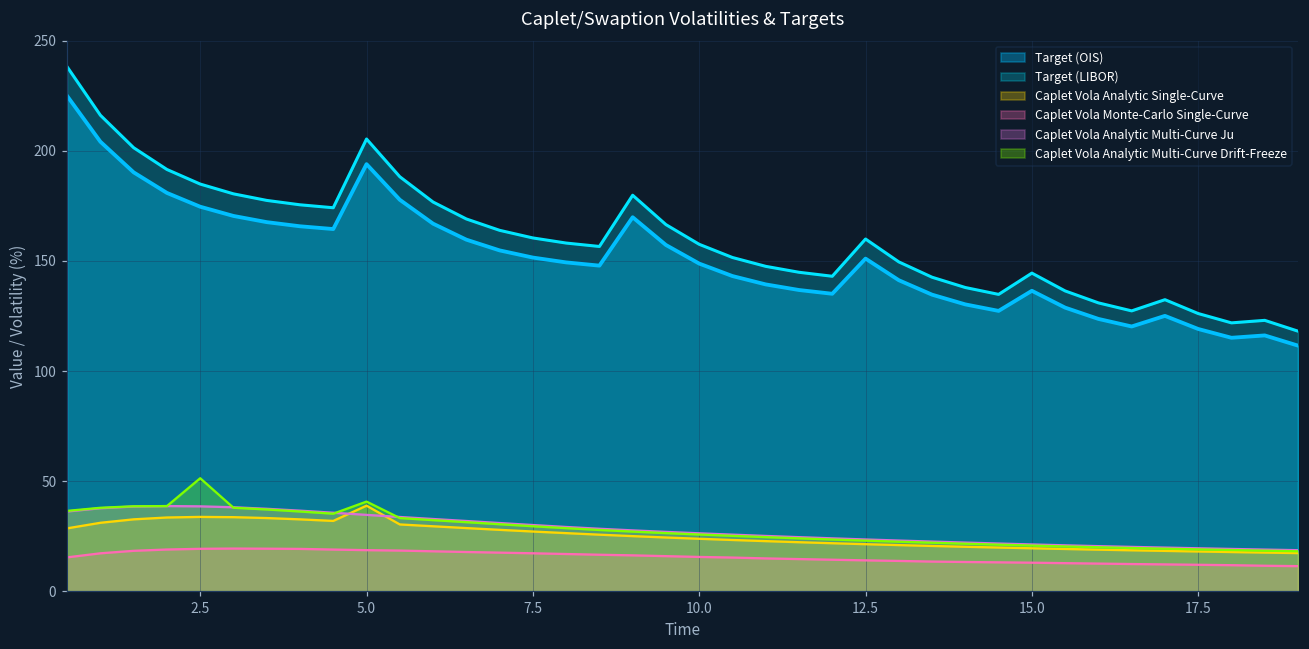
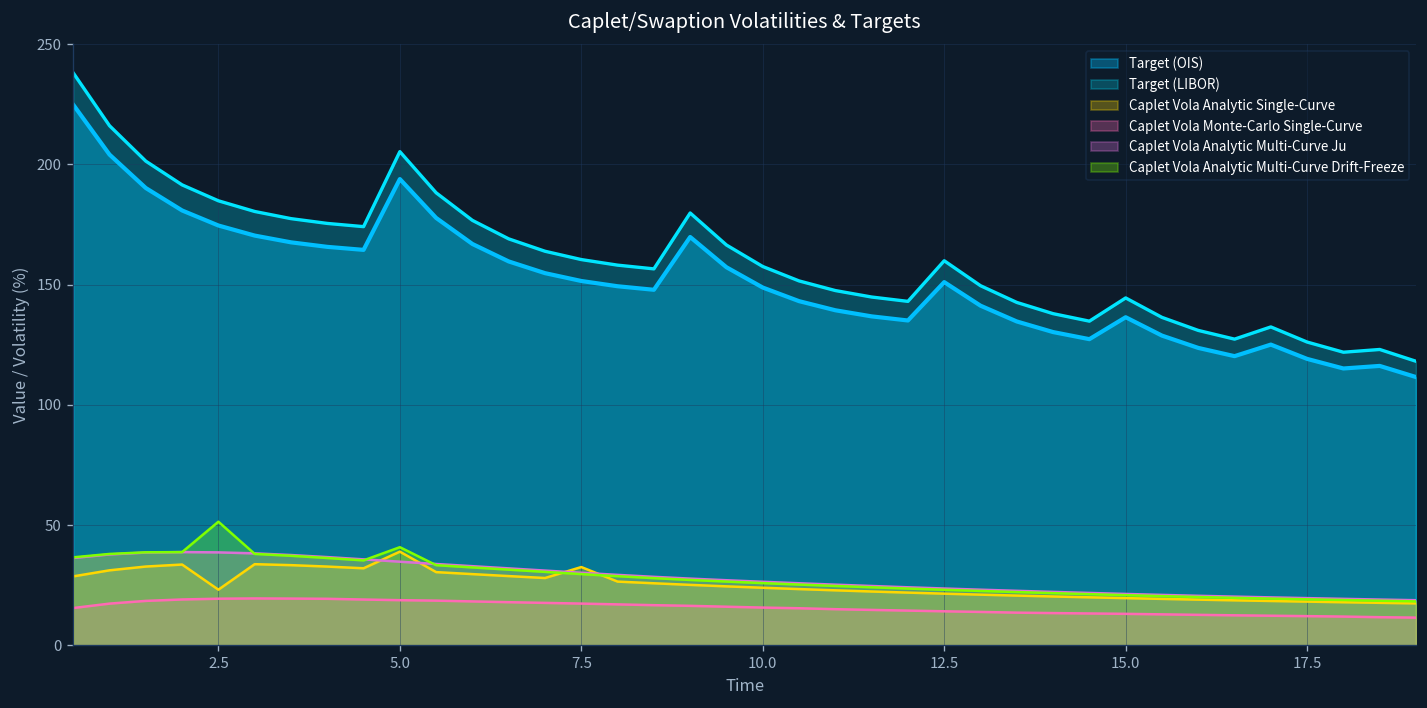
Caplet Vola Analytic Single-Curve, 2.5: 34 -> 23
Caplet Vola Analytic Single-Curve, 7.5: 27 -> 33
